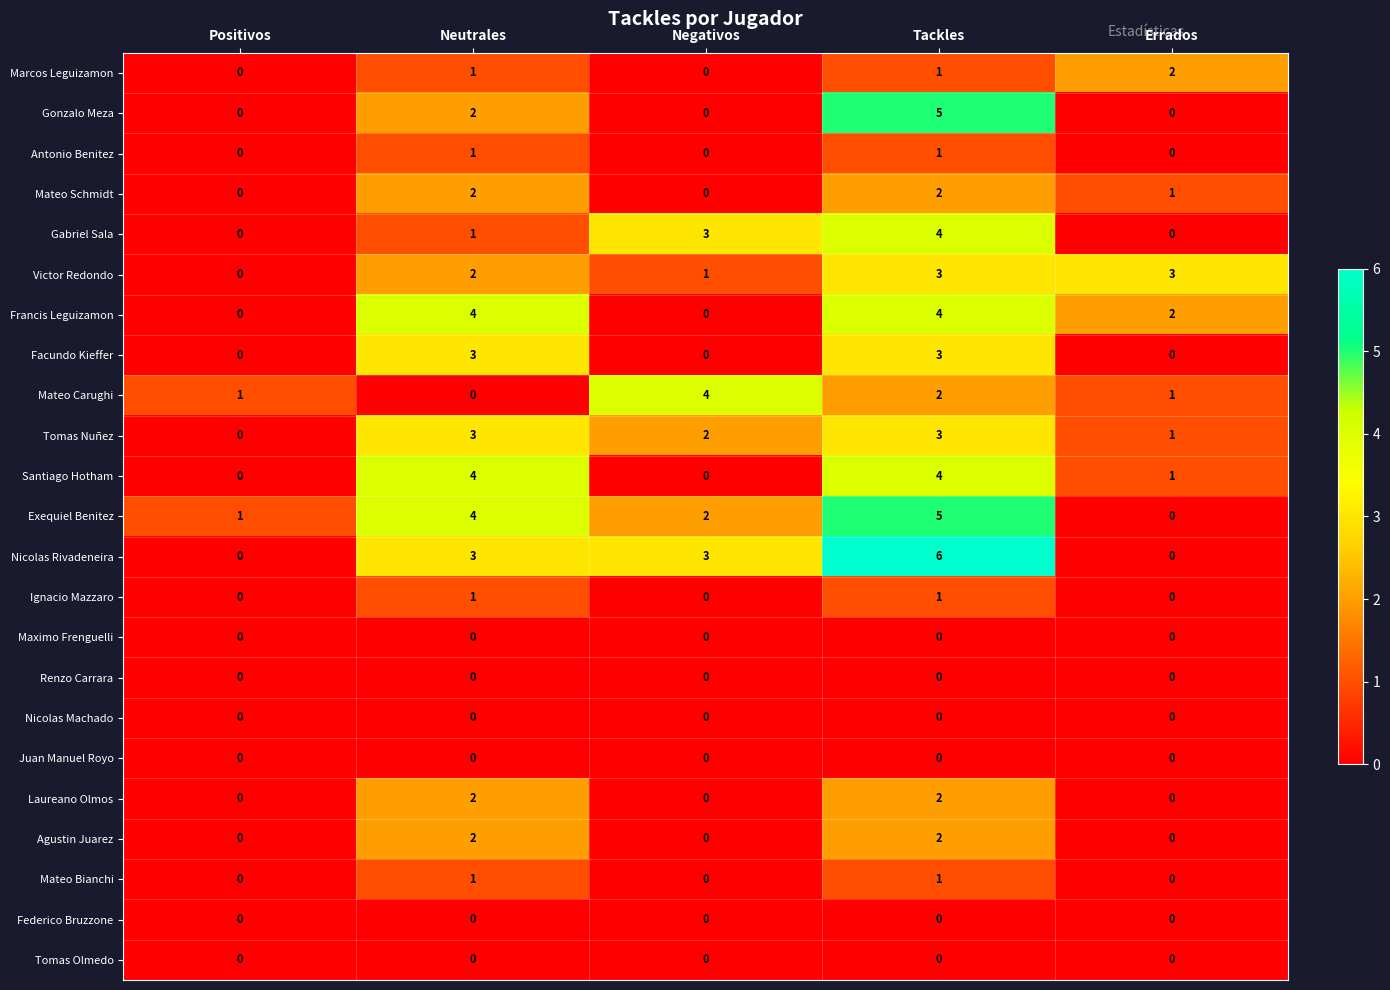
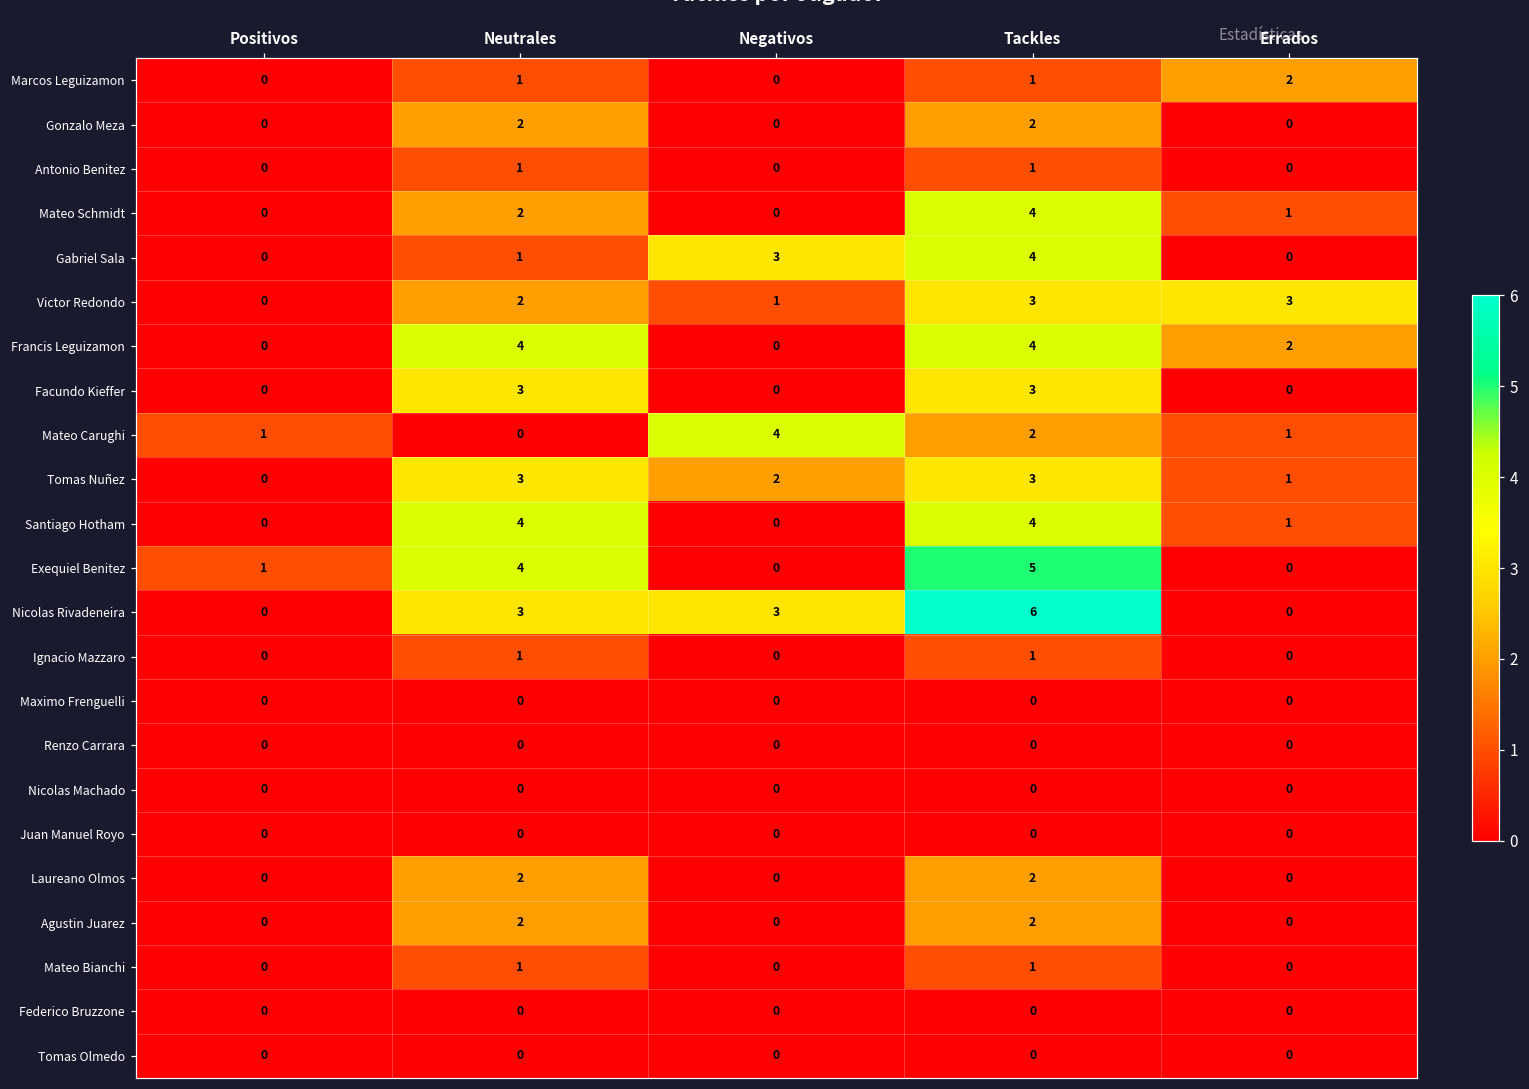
Gonzalo Meza, Tackles: 5 -> 2
Mateo Schmidt, Tackles: 2 -> 4
Exequiel Benitez, Negativos: 2 -> 0
